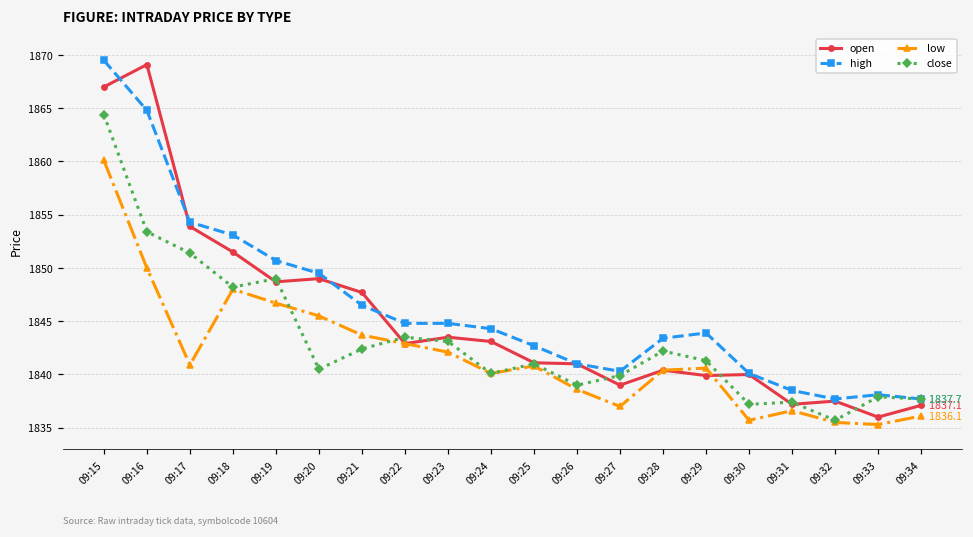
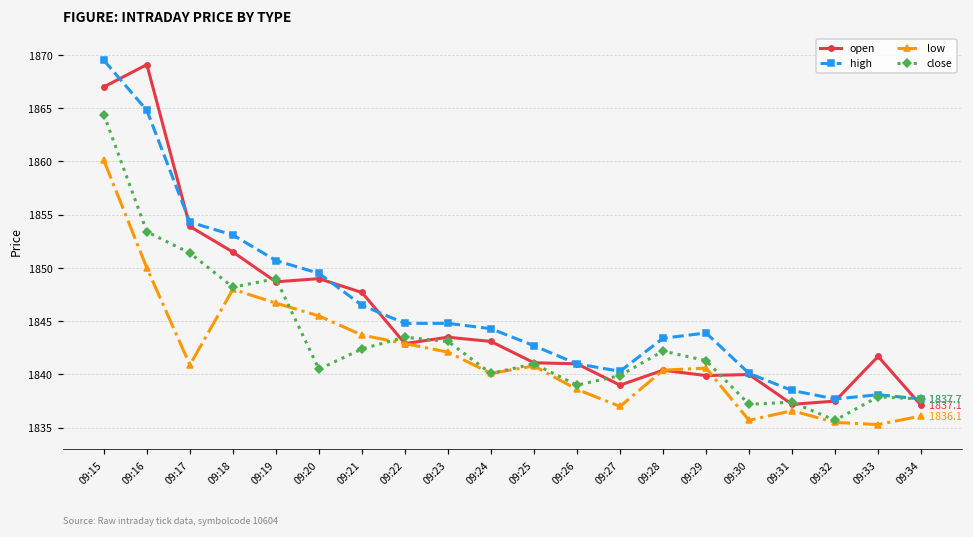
open, 09:33: 1836 -> 1842
